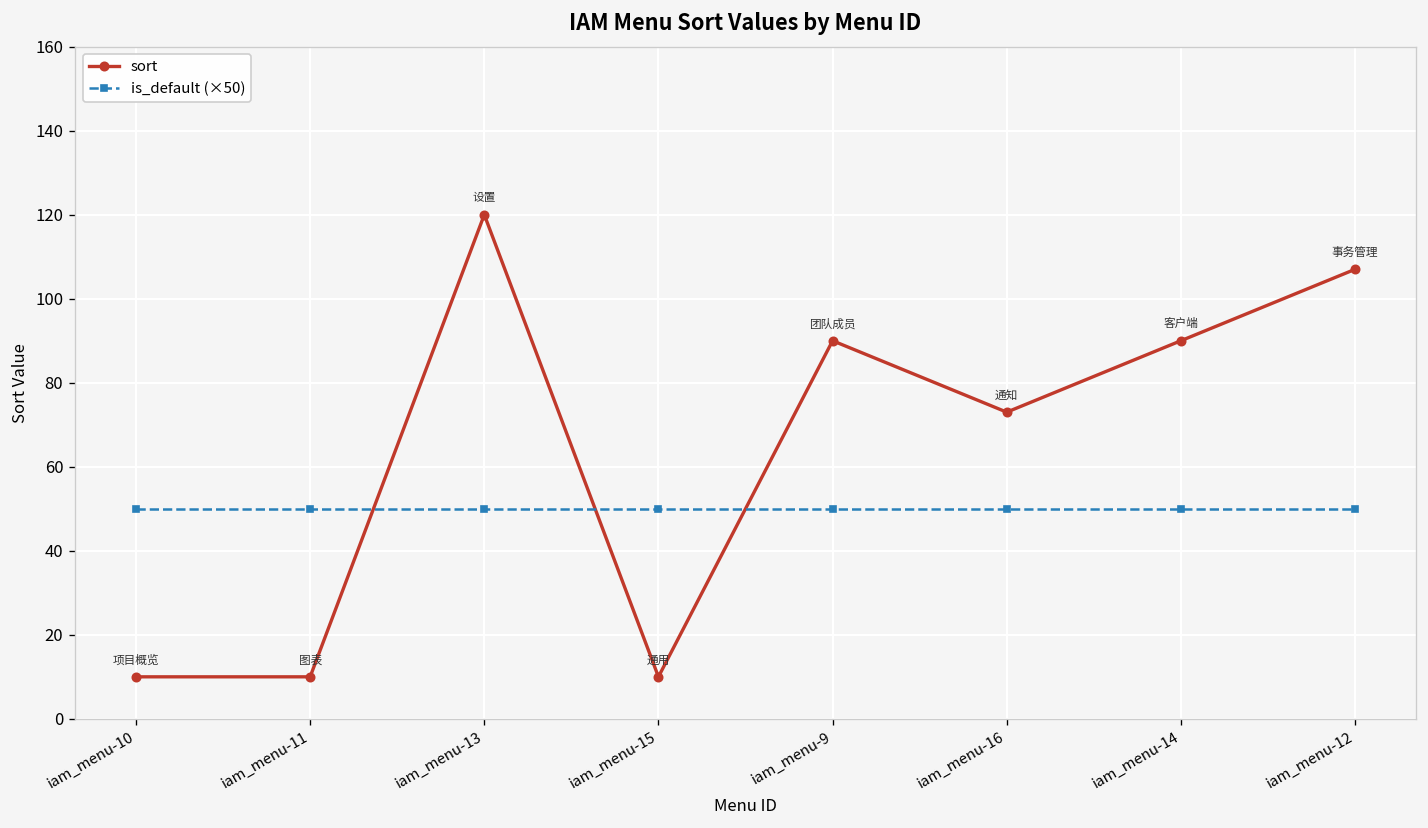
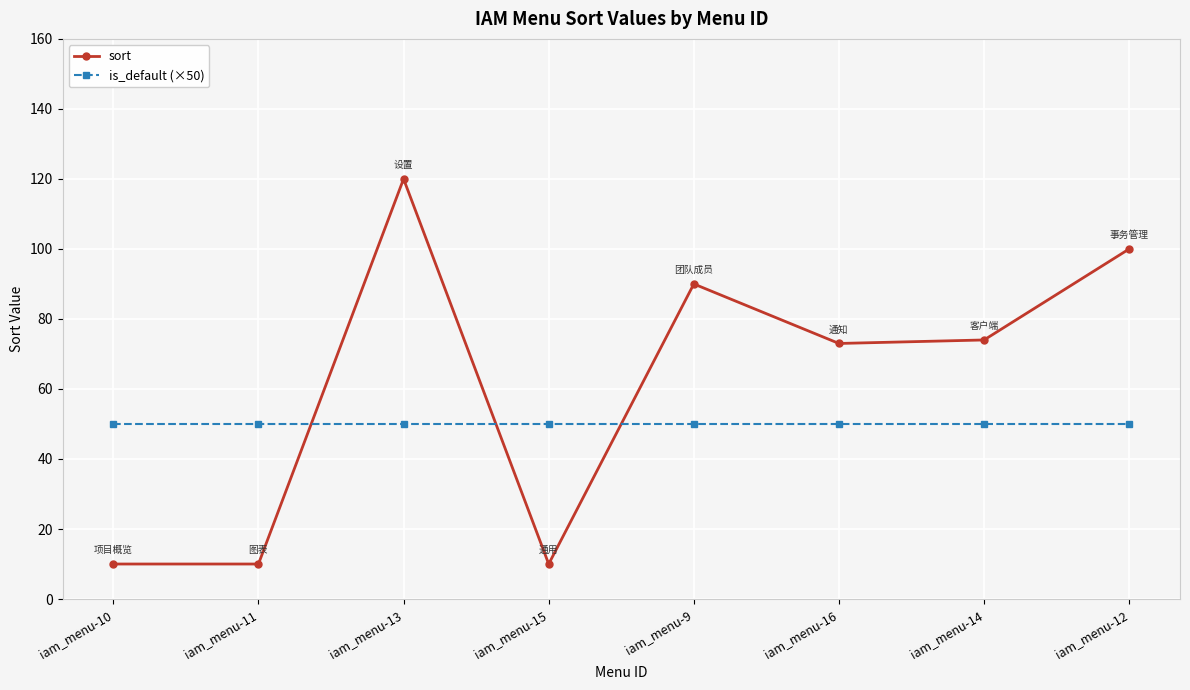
sort, iam_menu-14: 90 -> 74
sort, iam_menu-12: 107 -> 100
